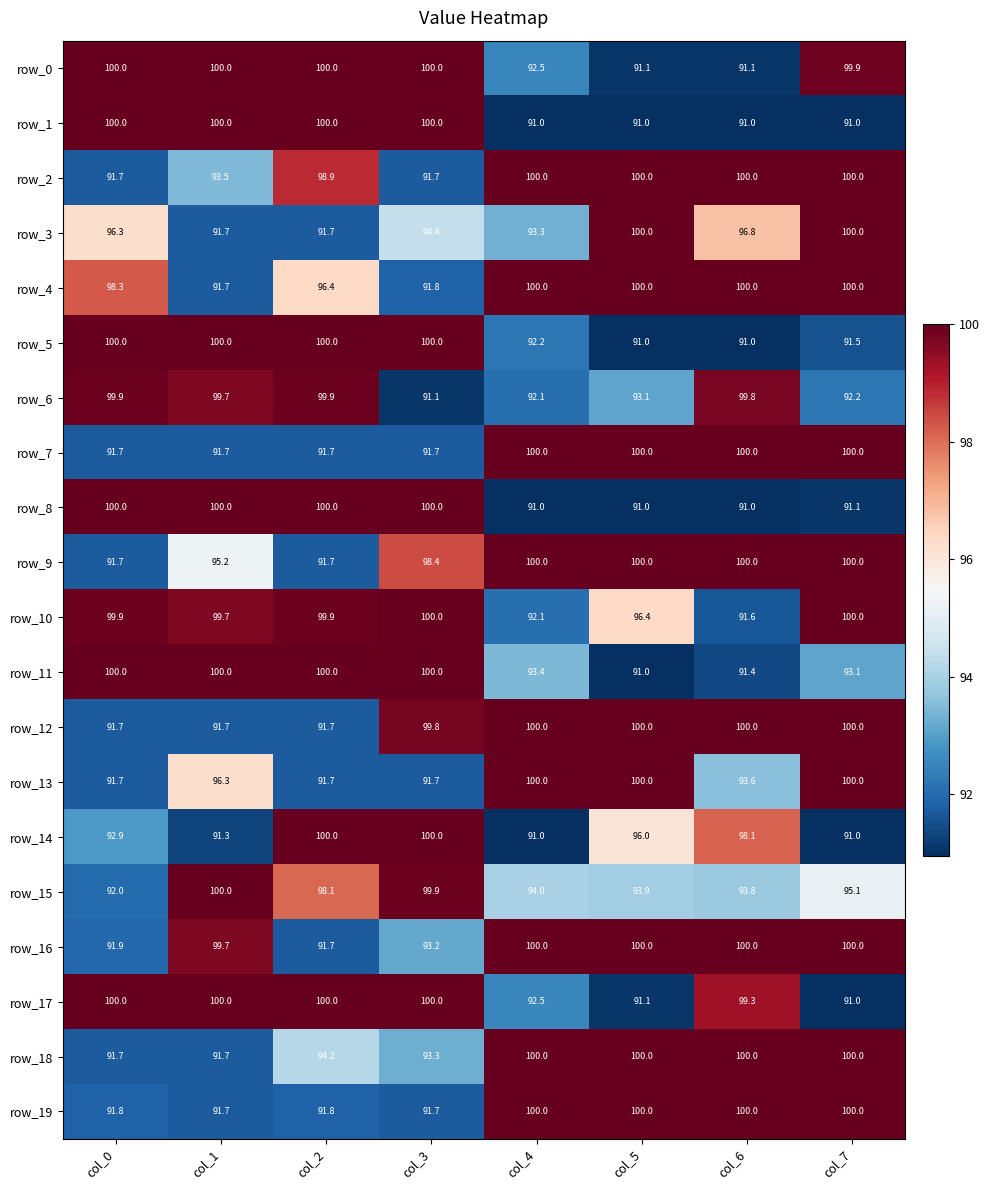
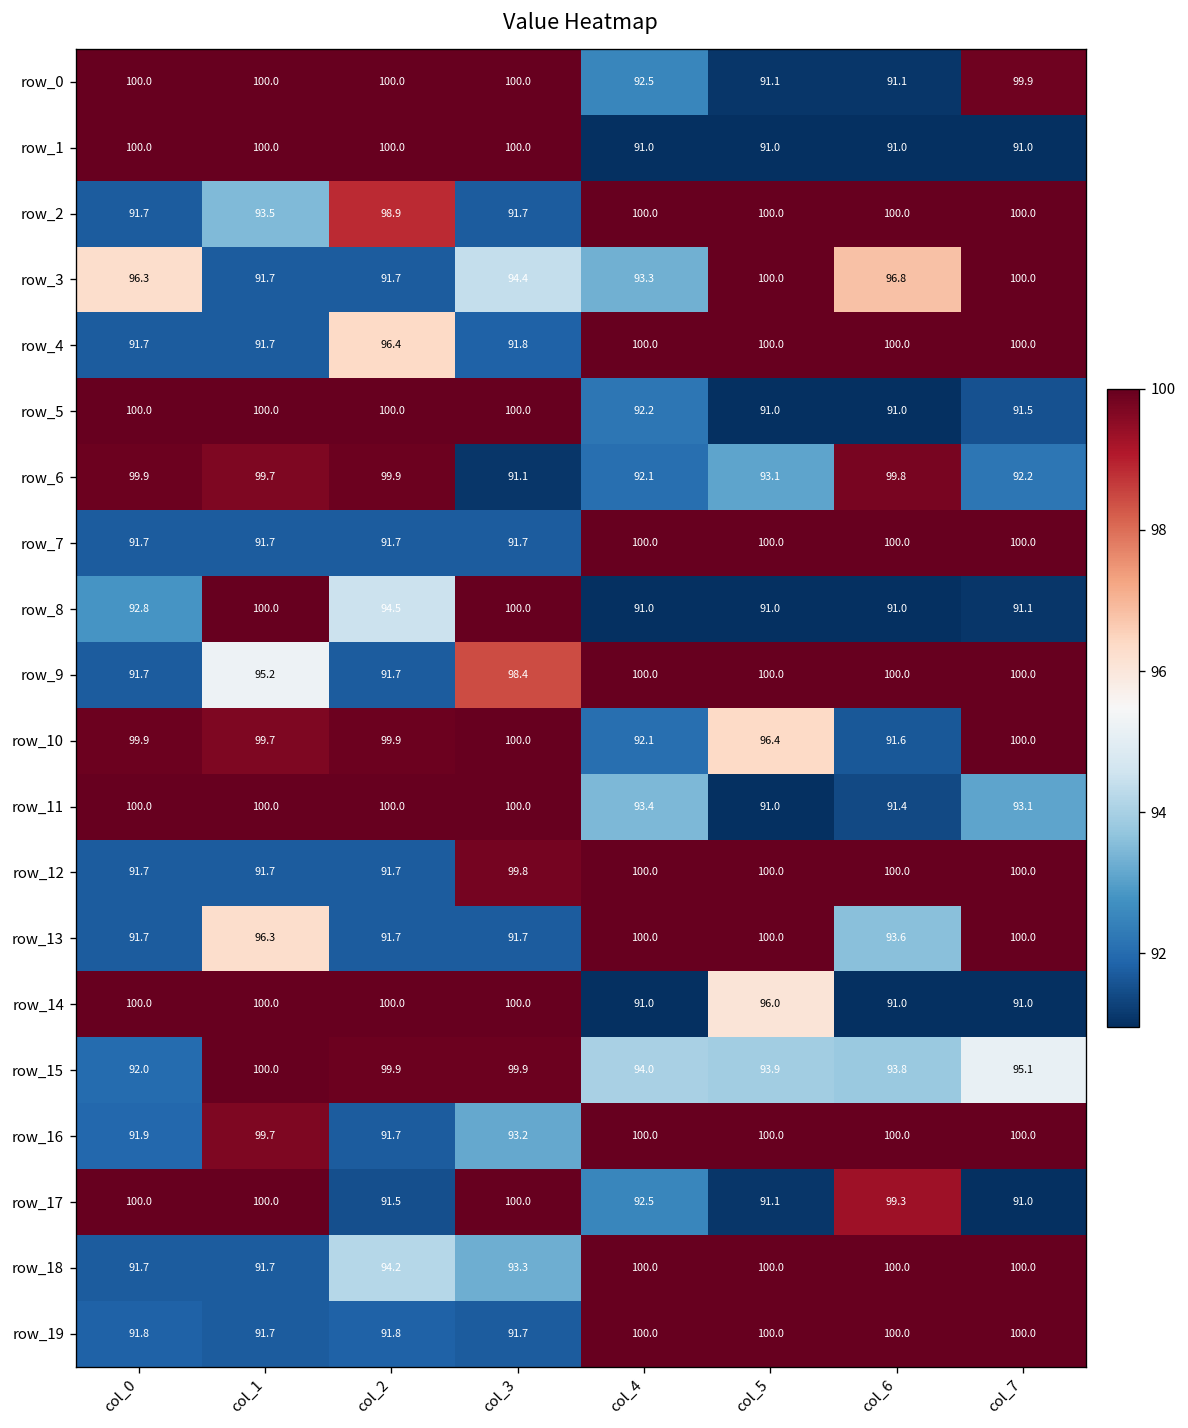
row_4, col_0: 98.3 -> 91.7
row_8, col_0: 100.0 -> 92.8
row_8, col_2: 100.0 -> 94.5
row_14, col_0: 92.9 -> 100.0
row_14, col_1: 91.3 -> 100.0
row_14, col_6: 98.1 -> 91.0
row_15, col_2: 98.1 -> 99.9
row_17, col_2: 100.0 -> 91.5
